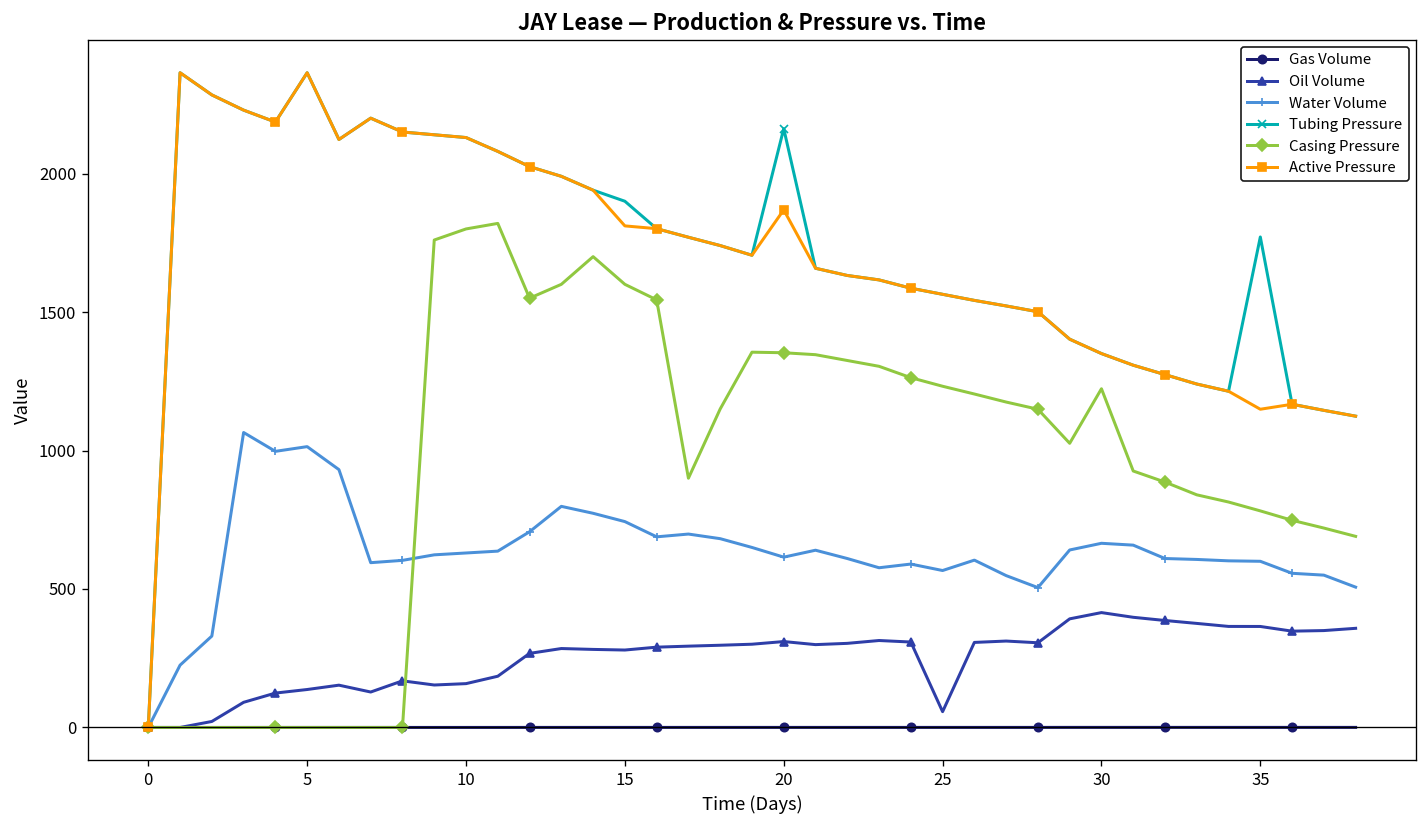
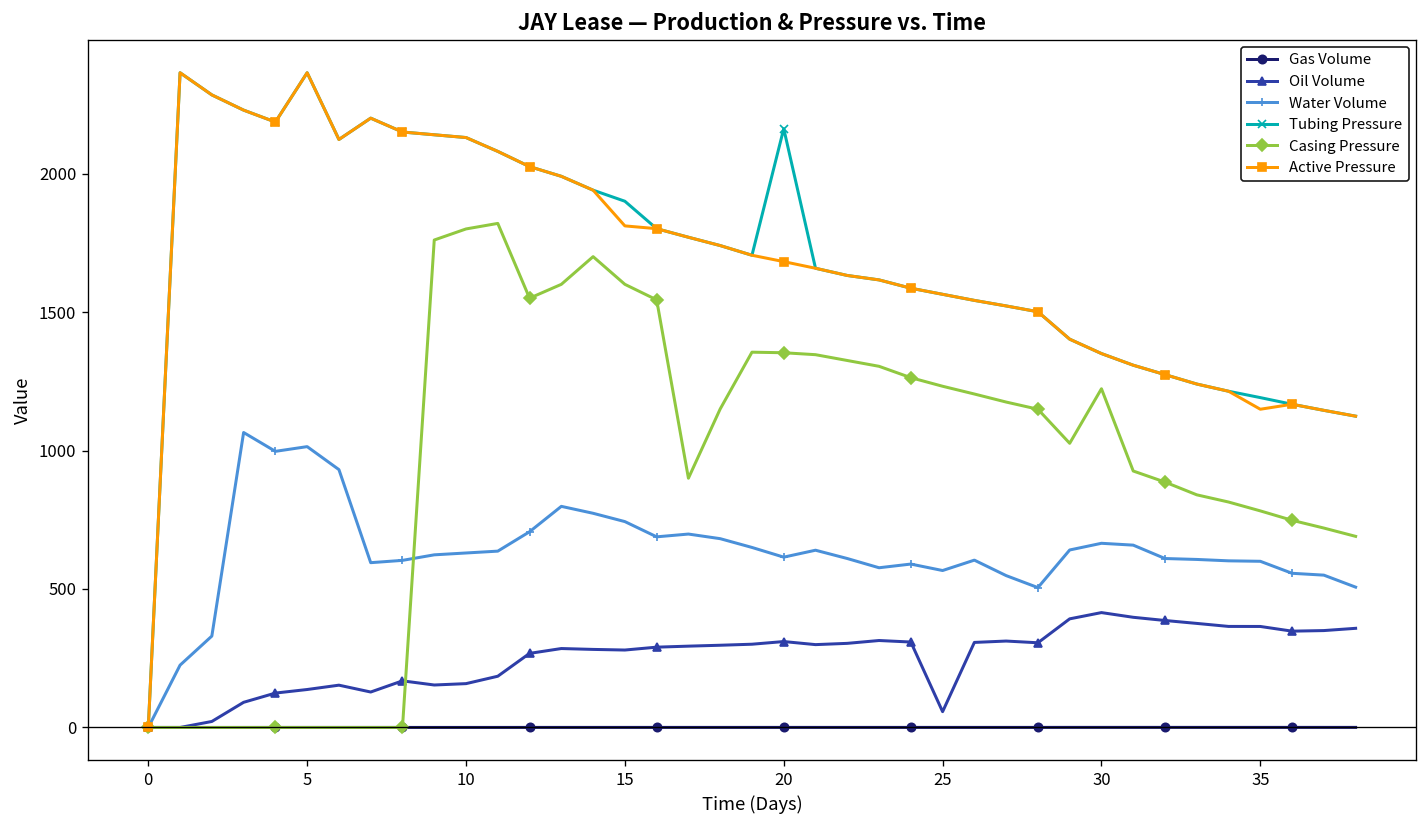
Active Pressure, 20: 1870 -> 1680
Tubing Pressure, 35: 1770 -> 1190
